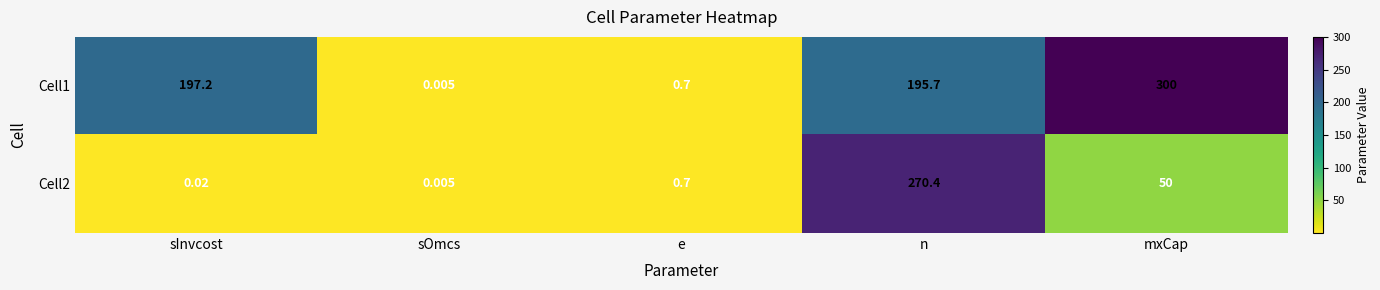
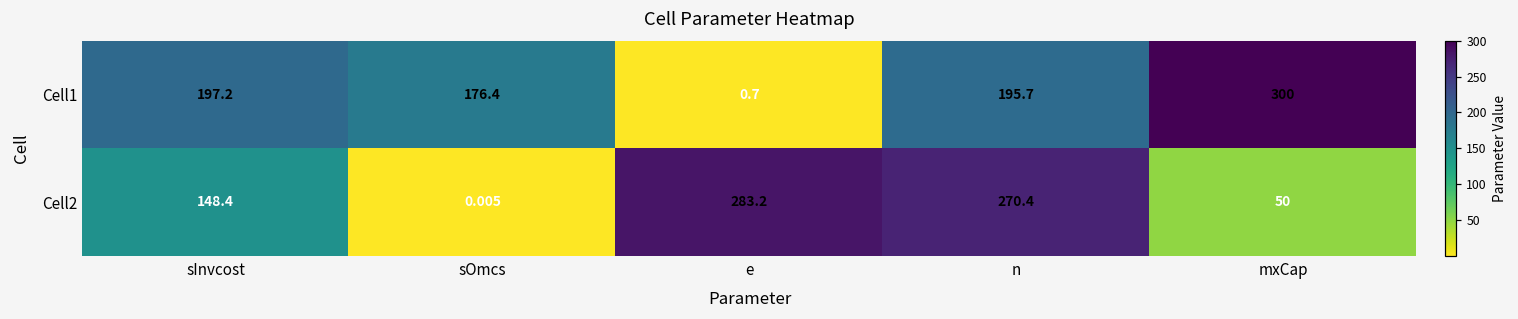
Cell1, sOmcs: 0.005 -> 176.4
Cell2, sInvcost: 0.02 -> 148.4
Cell2, e: 0.7 -> 283.2
